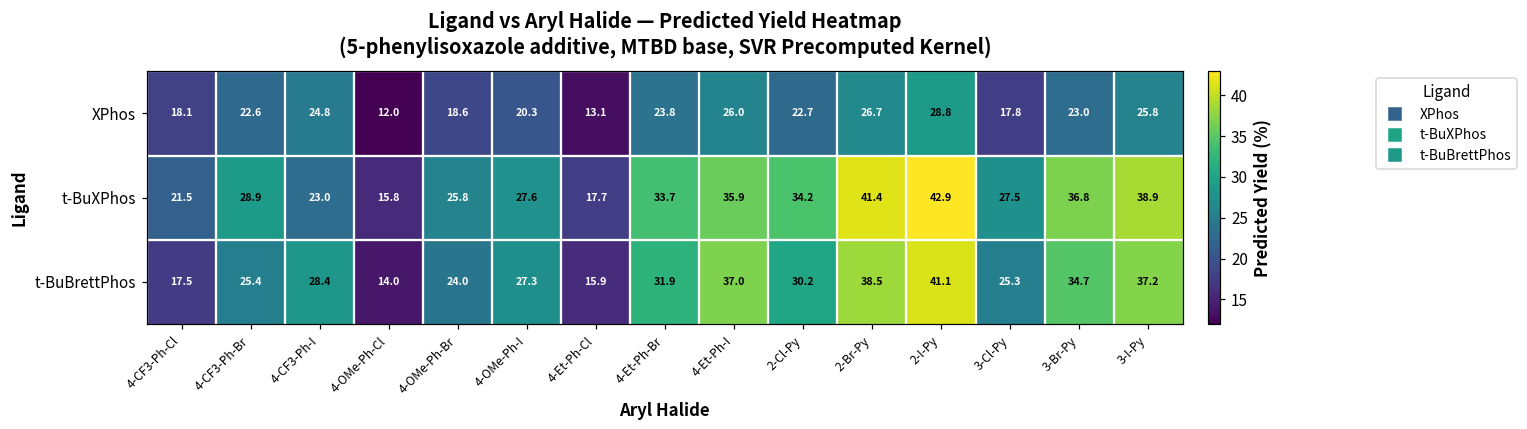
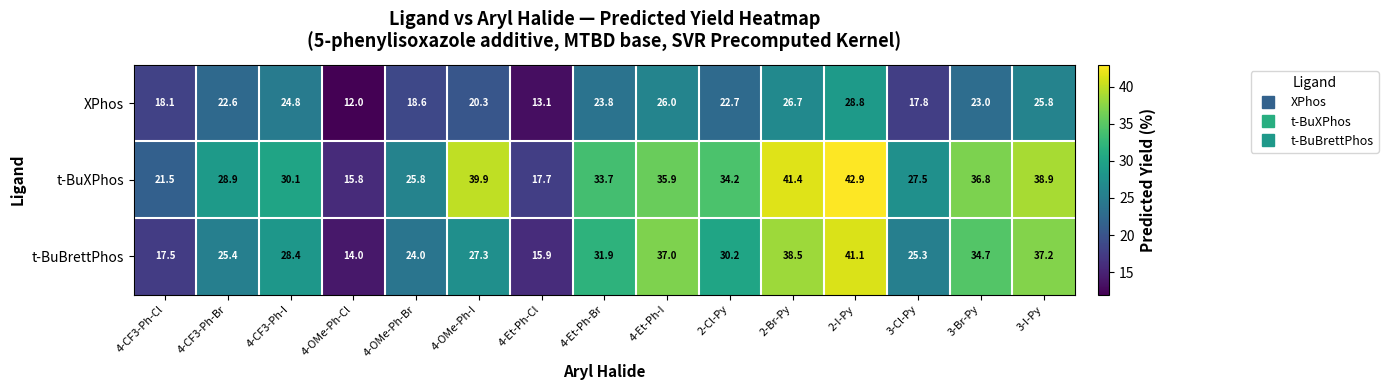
t-BuXPhos, 4-CF3-Ph-I: 23.0 -> 30.1
t-BuXPhos, 4-OMe-Ph-I: 27.6 -> 39.9
